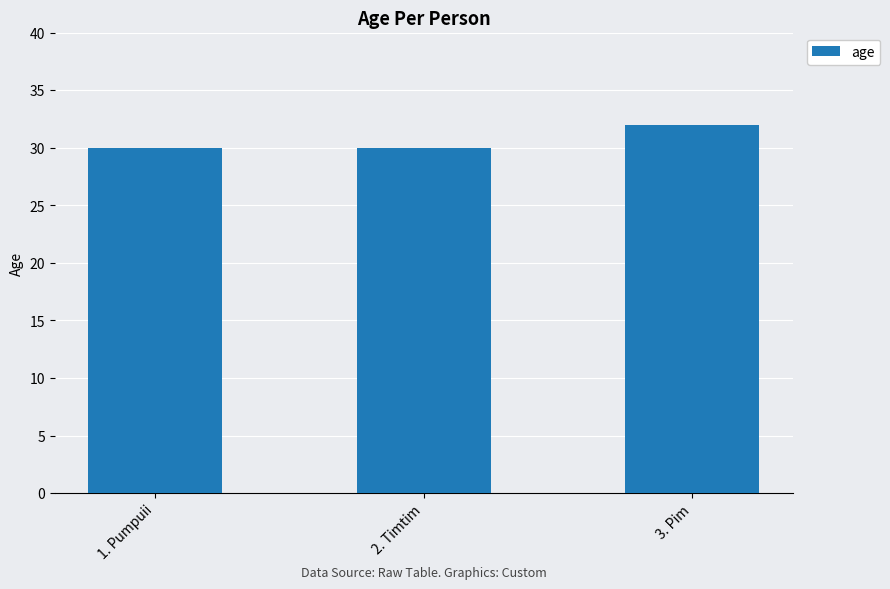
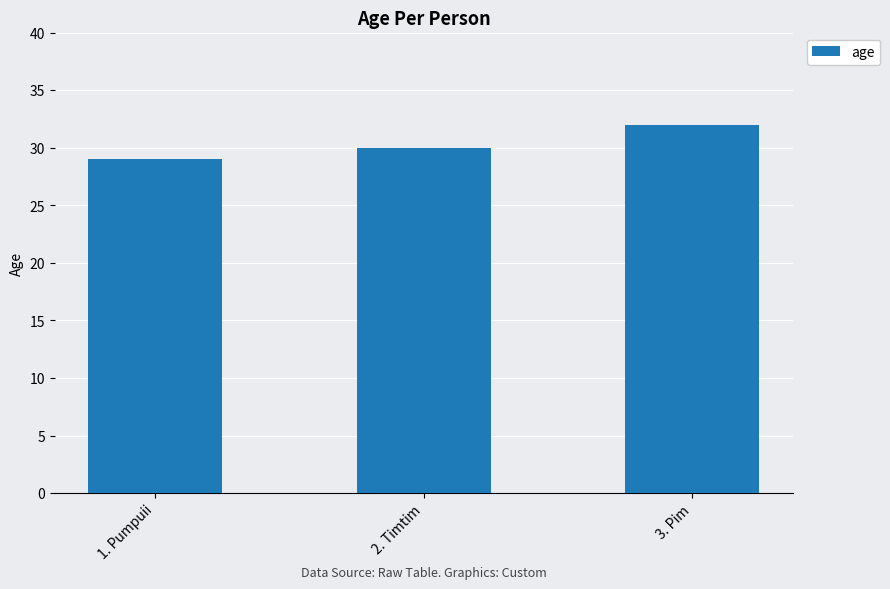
1. Pumpuii: 30 -> 29
